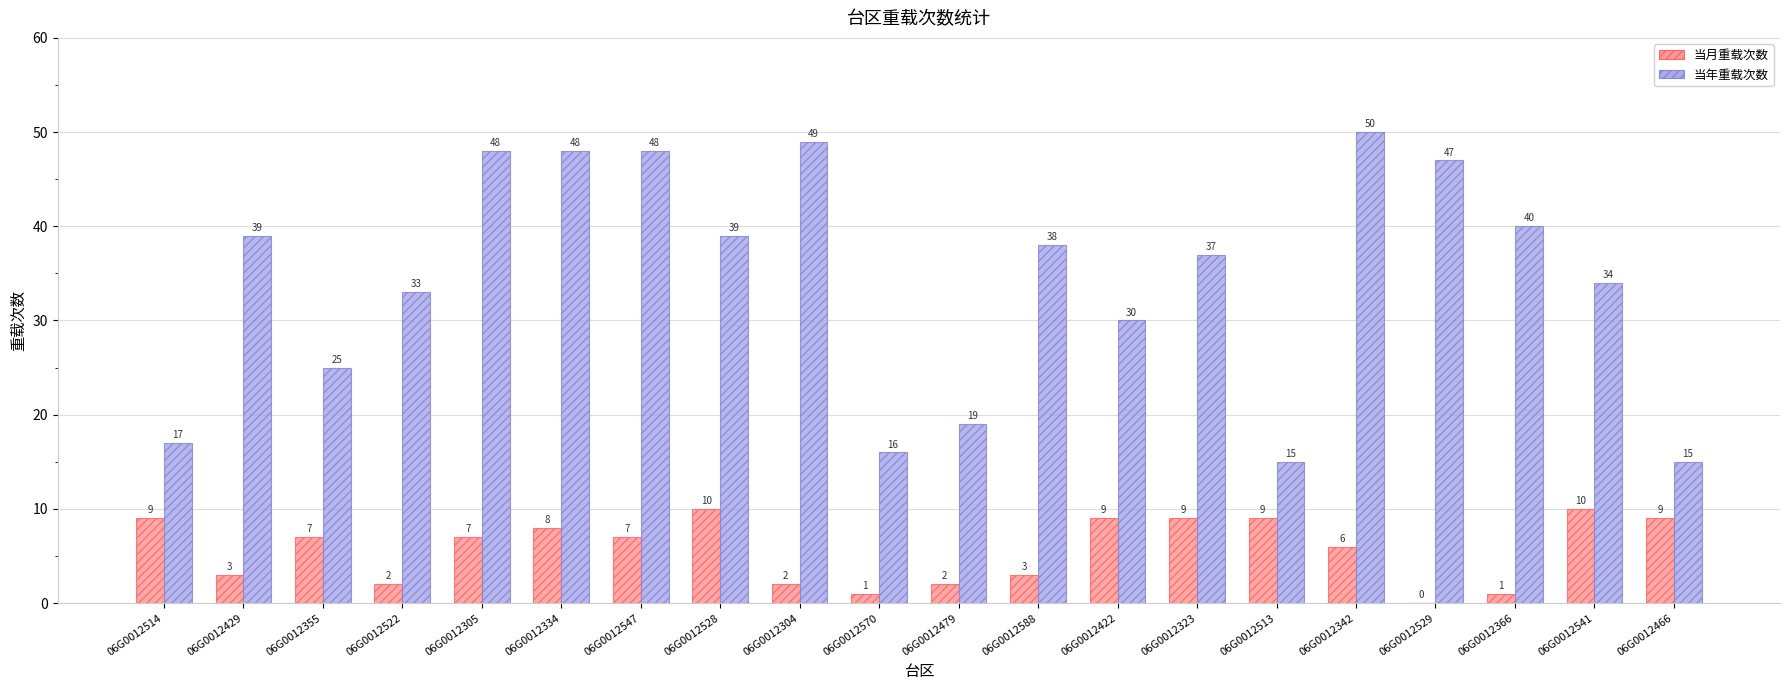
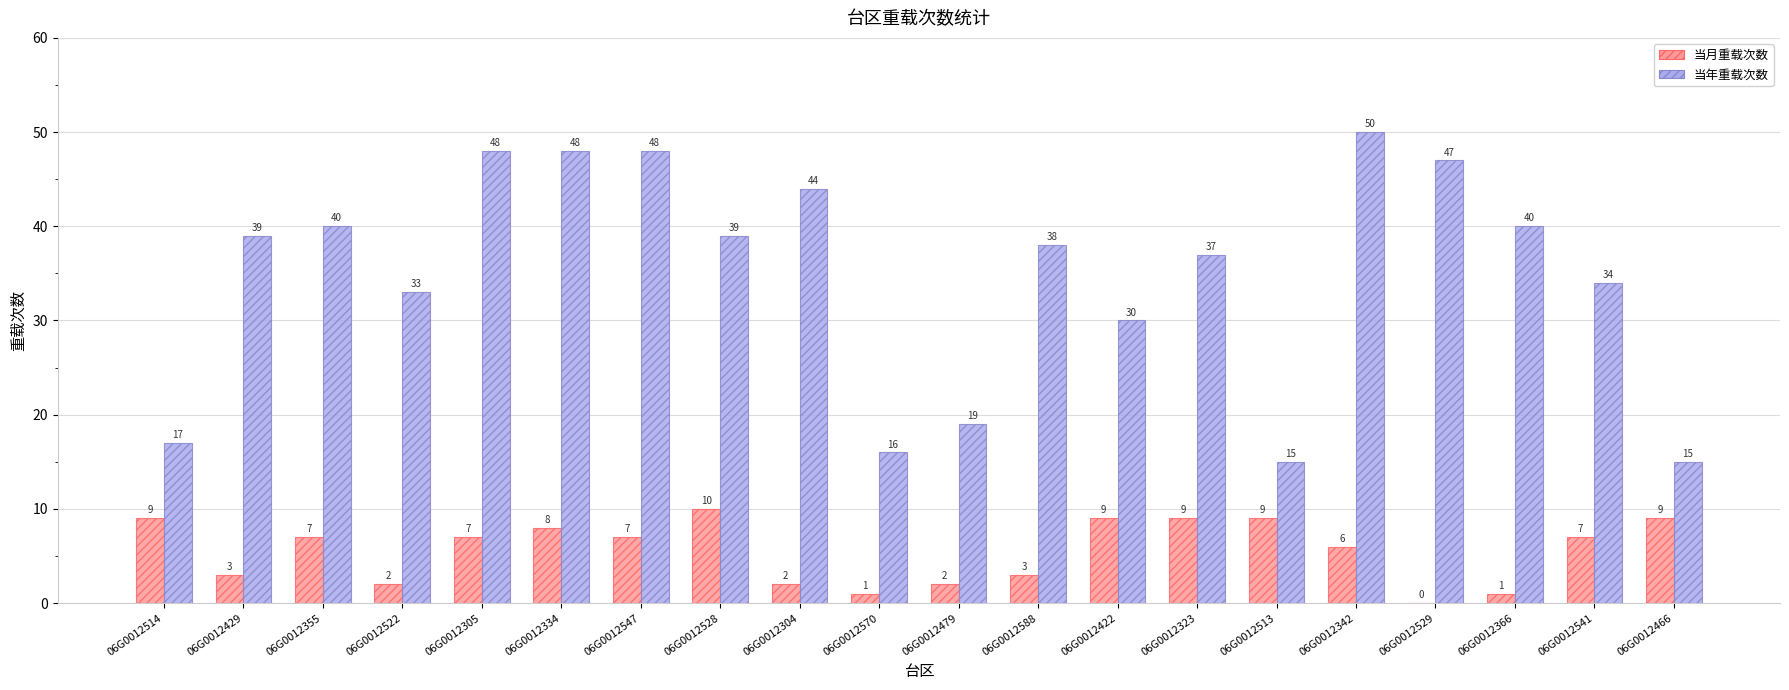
当年重载次数, 06G0012355: 25 -> 40
当年重载次数, 06G0012304: 49 -> 44
当月重载次数, 06G0012541: 10 -> 7
